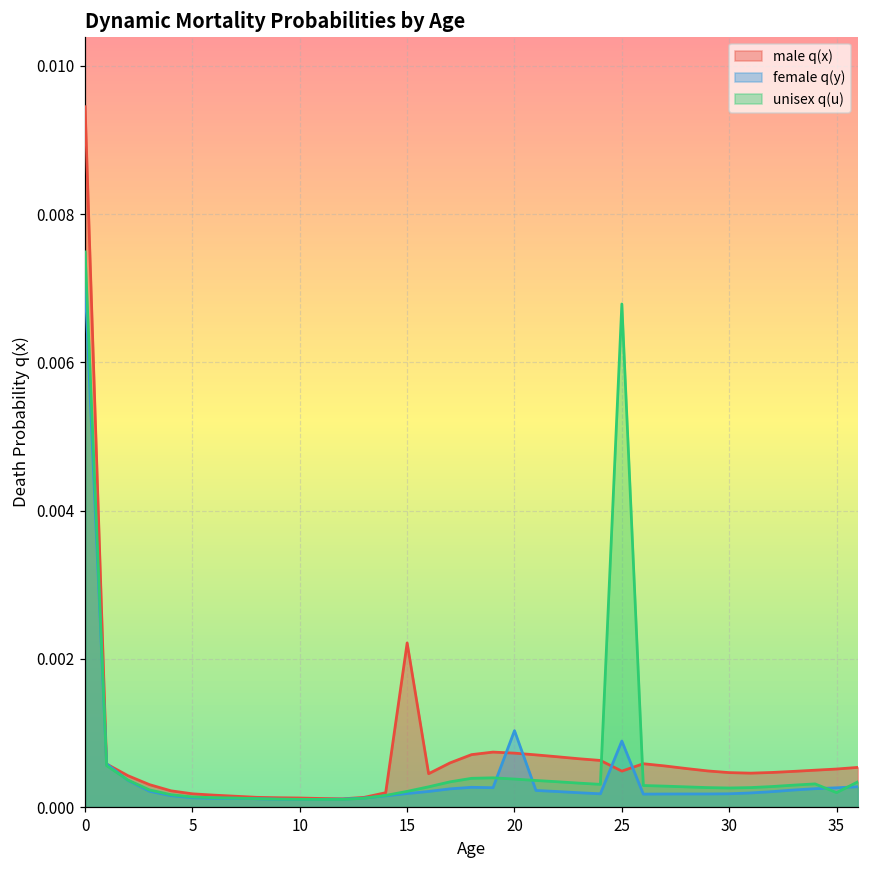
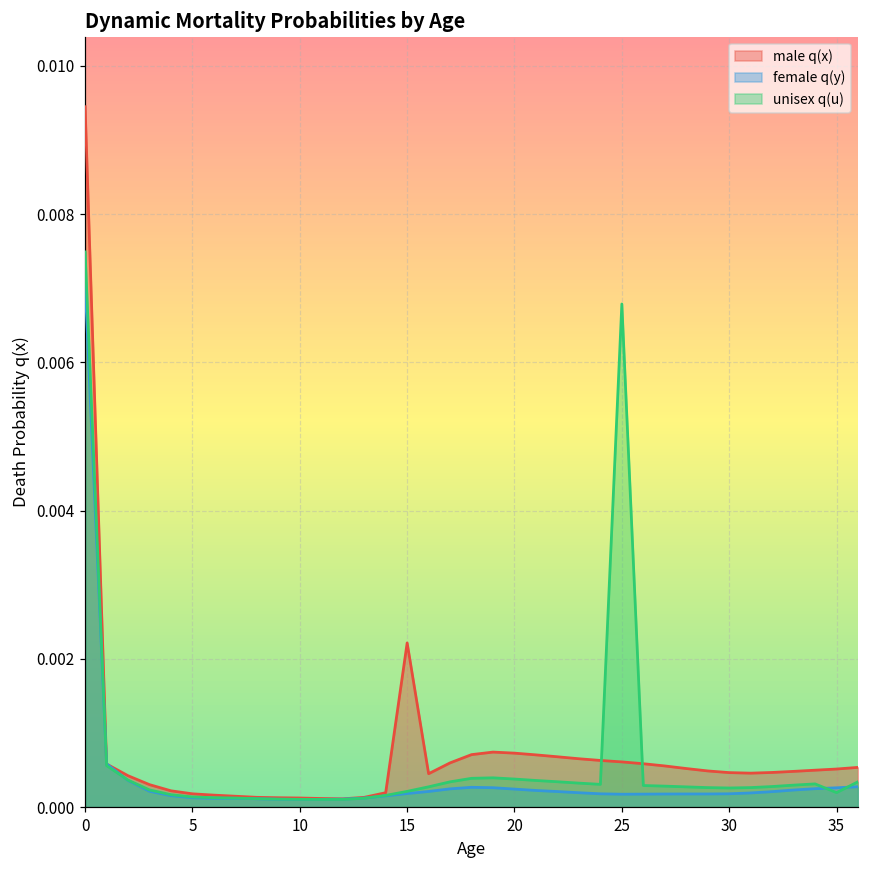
female q(y), 20: 0.0010 -> 0.0002
male q(x), 25: 0.0005 -> 0.0006
female q(y), 25: 0.0009 -> 0.0002
